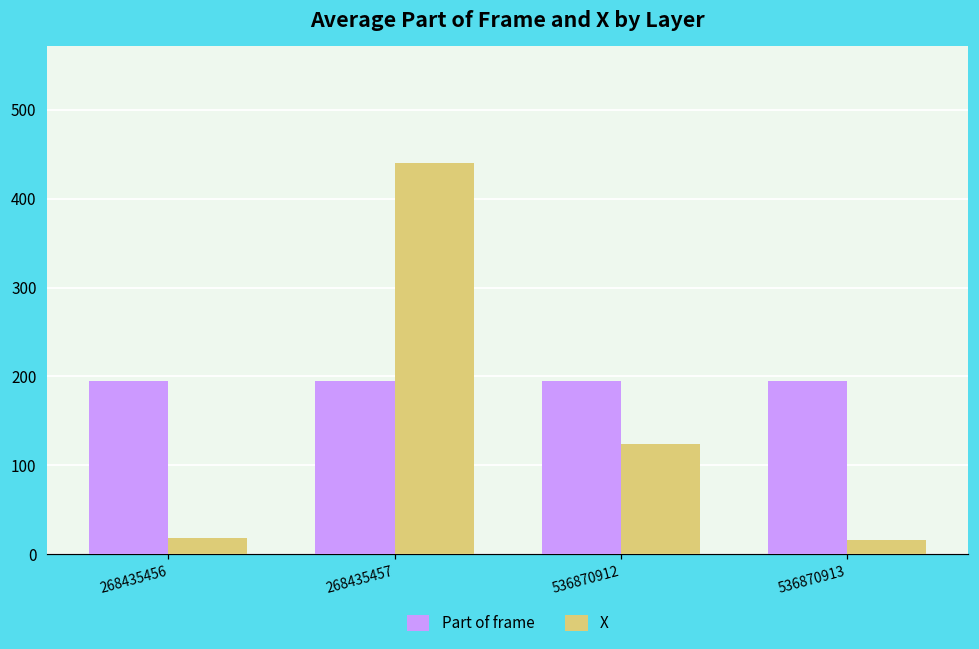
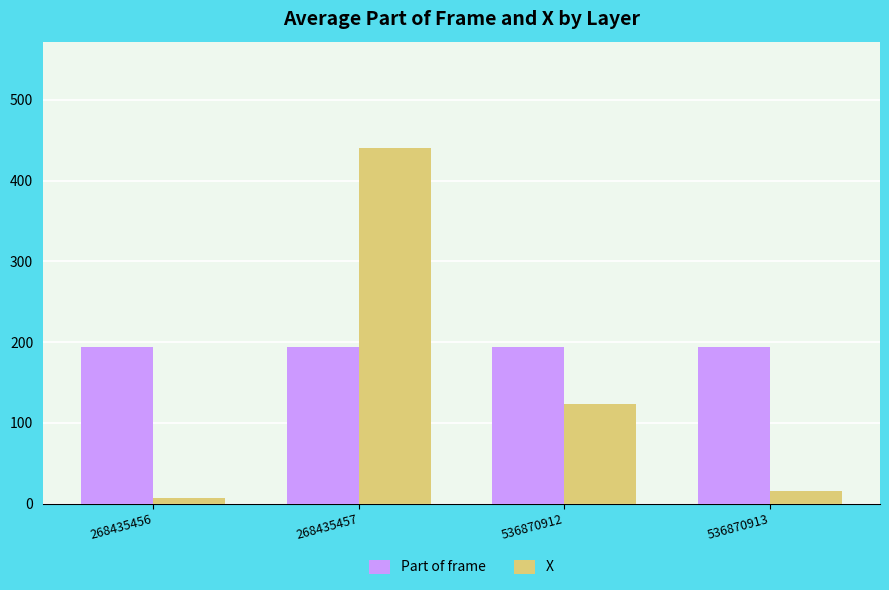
X, 268435456: 20 -> 10
